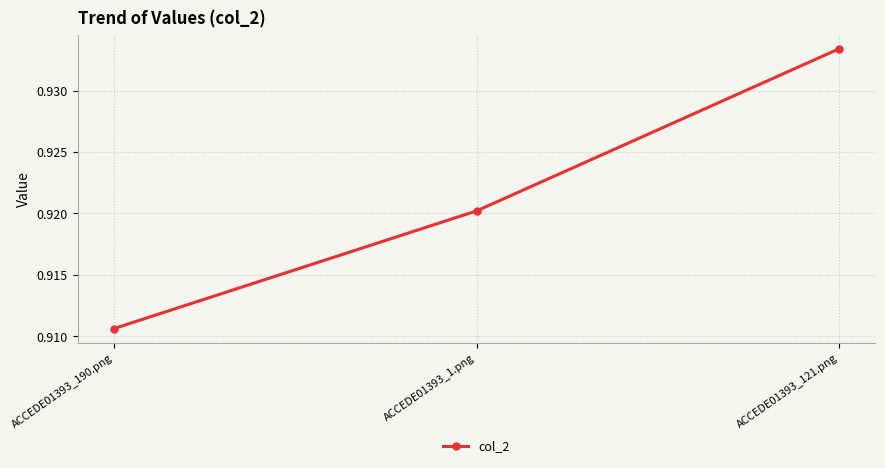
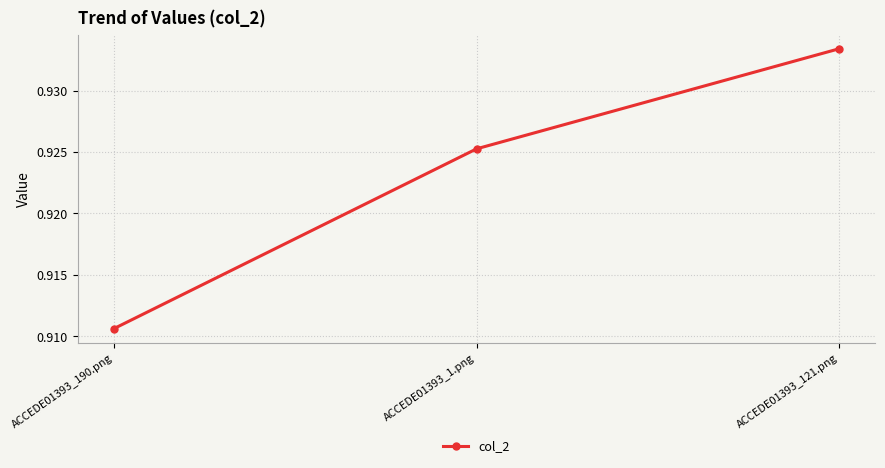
ACCEDE01393_1.png: 0.9202 -> 0.9253
